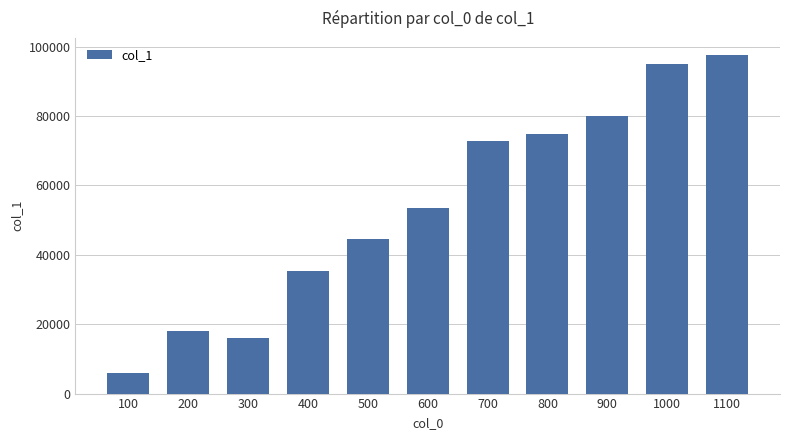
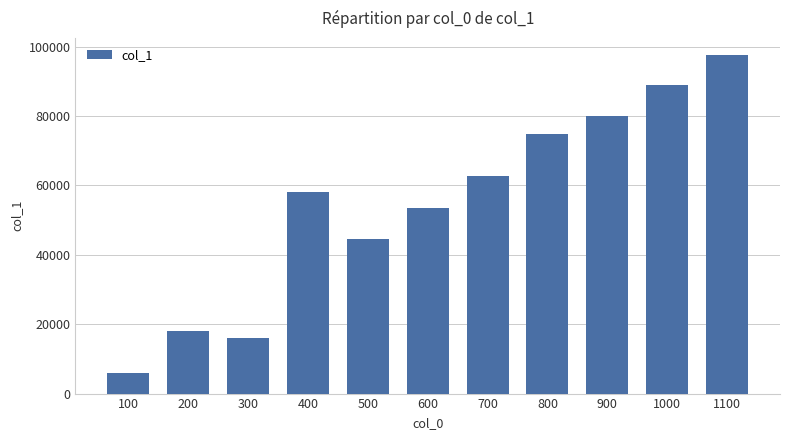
400: 35000 -> 58000
700: 73000 -> 63000
1000: 95000 -> 89000
